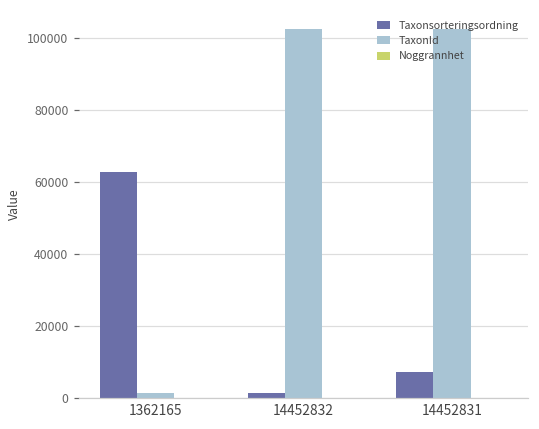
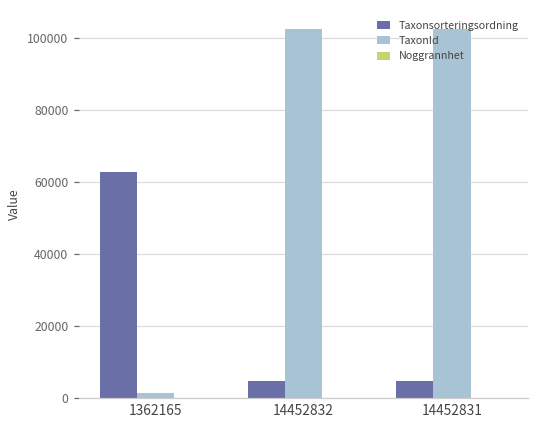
Taxonsorteringsordning, 14452832: 2000 -> 5000
Taxonsorteringsordning, 14452831: 7000 -> 5000
